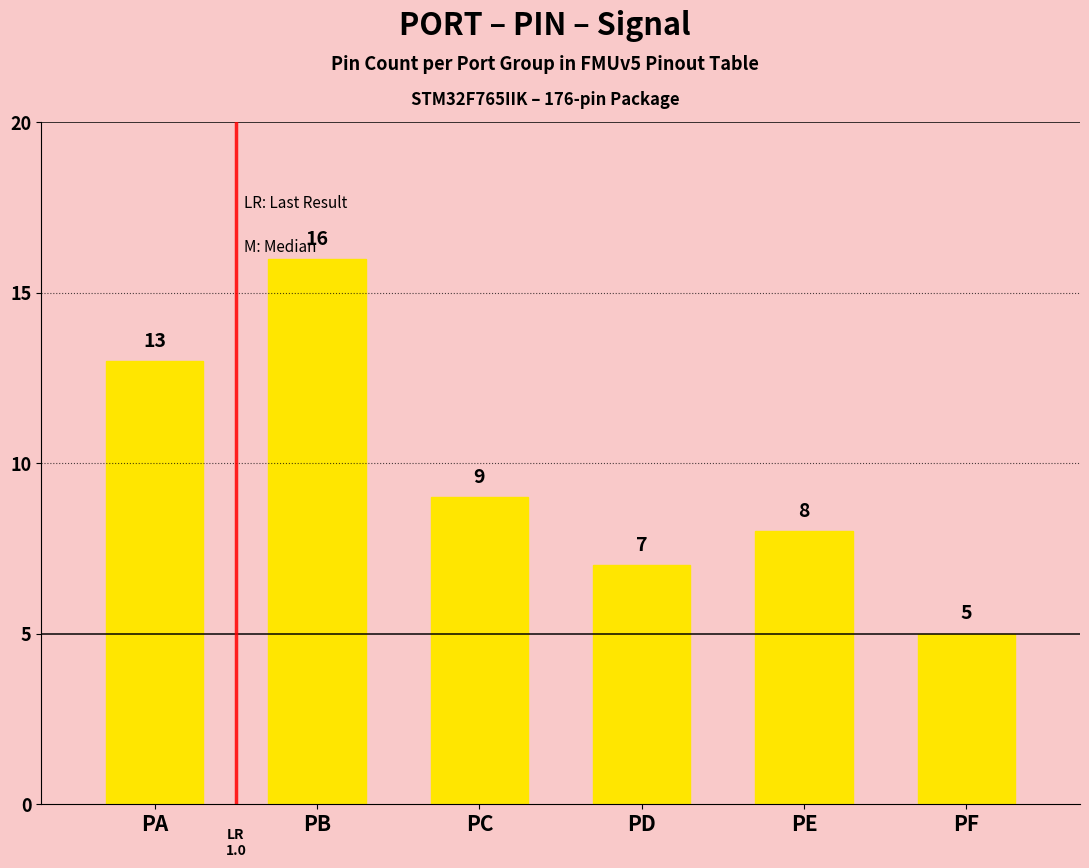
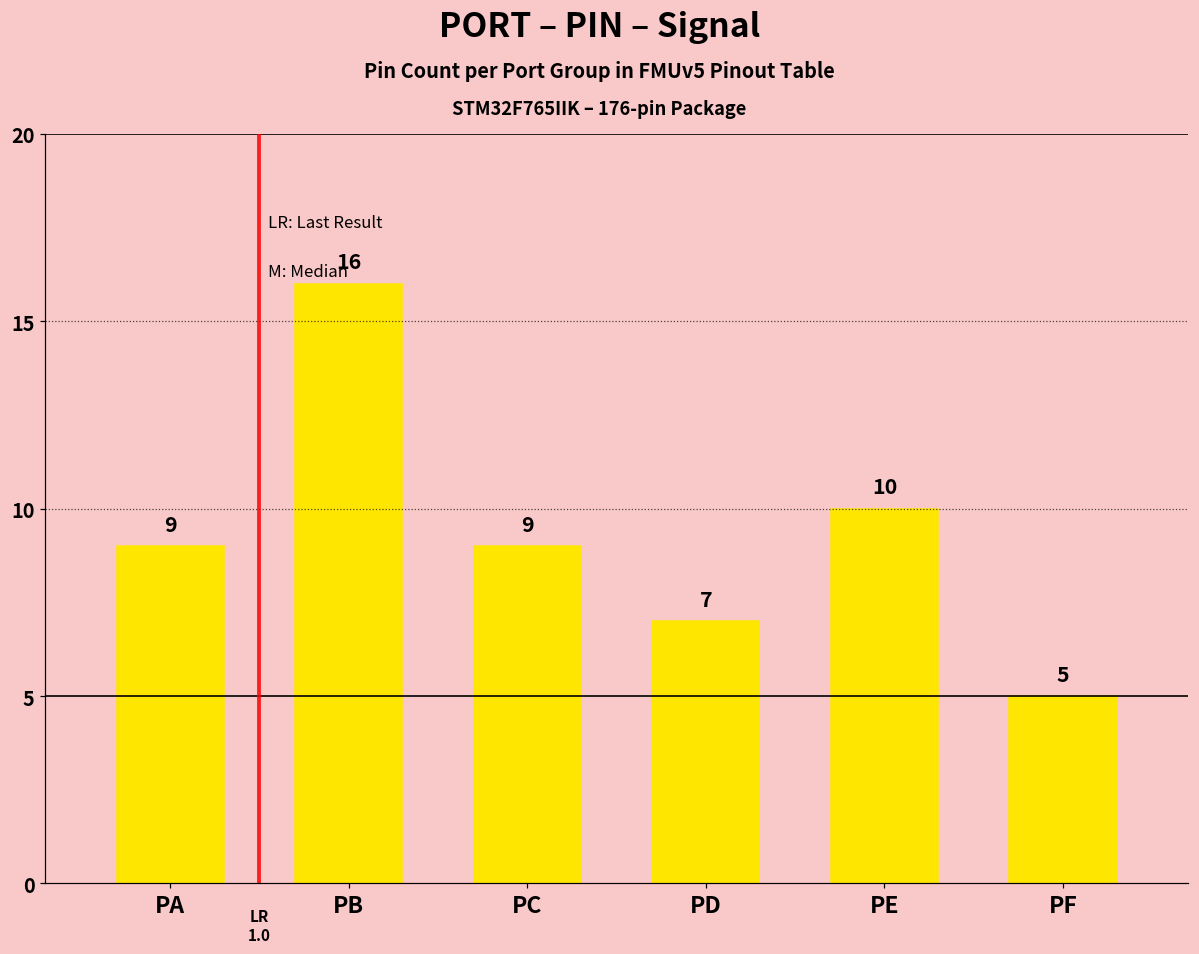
PA: 13 -> 9
PE: 8 -> 10
